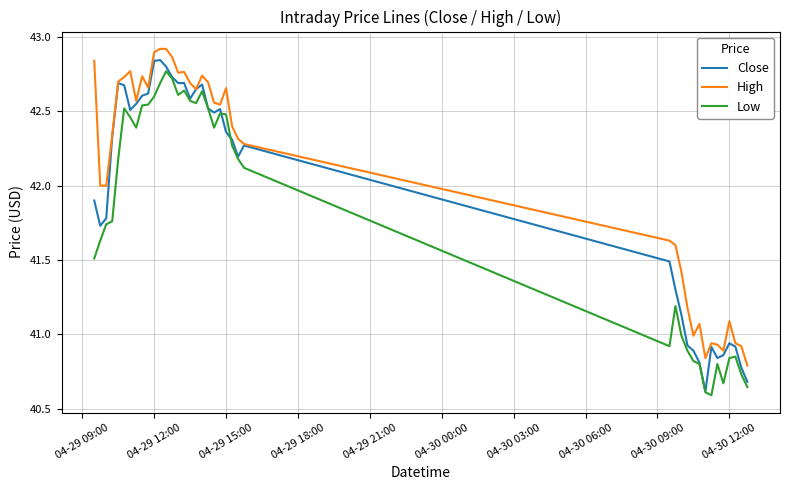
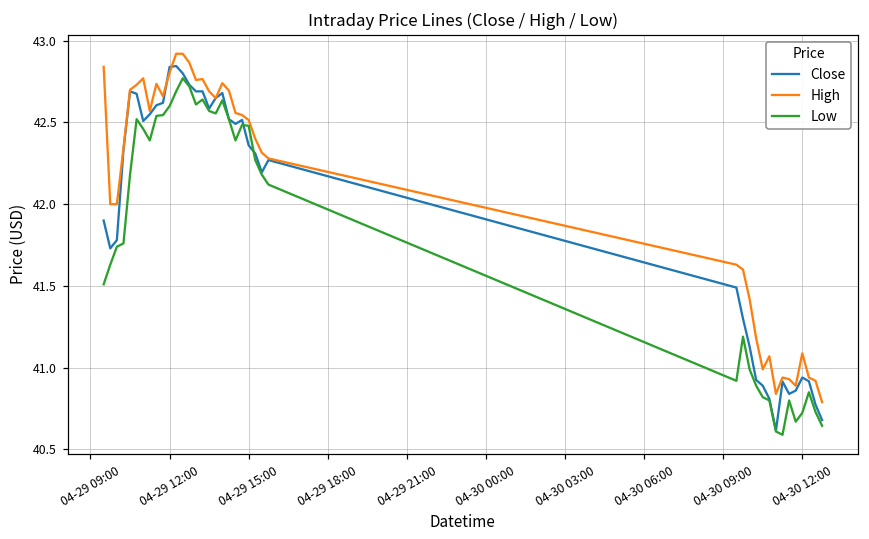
High, 04-29 12:00: 42.90 -> 42.81
High, 04-29 15:00: 42.66 -> 42.51
Low, 04-30 12:00: 40.84 -> 40.72
